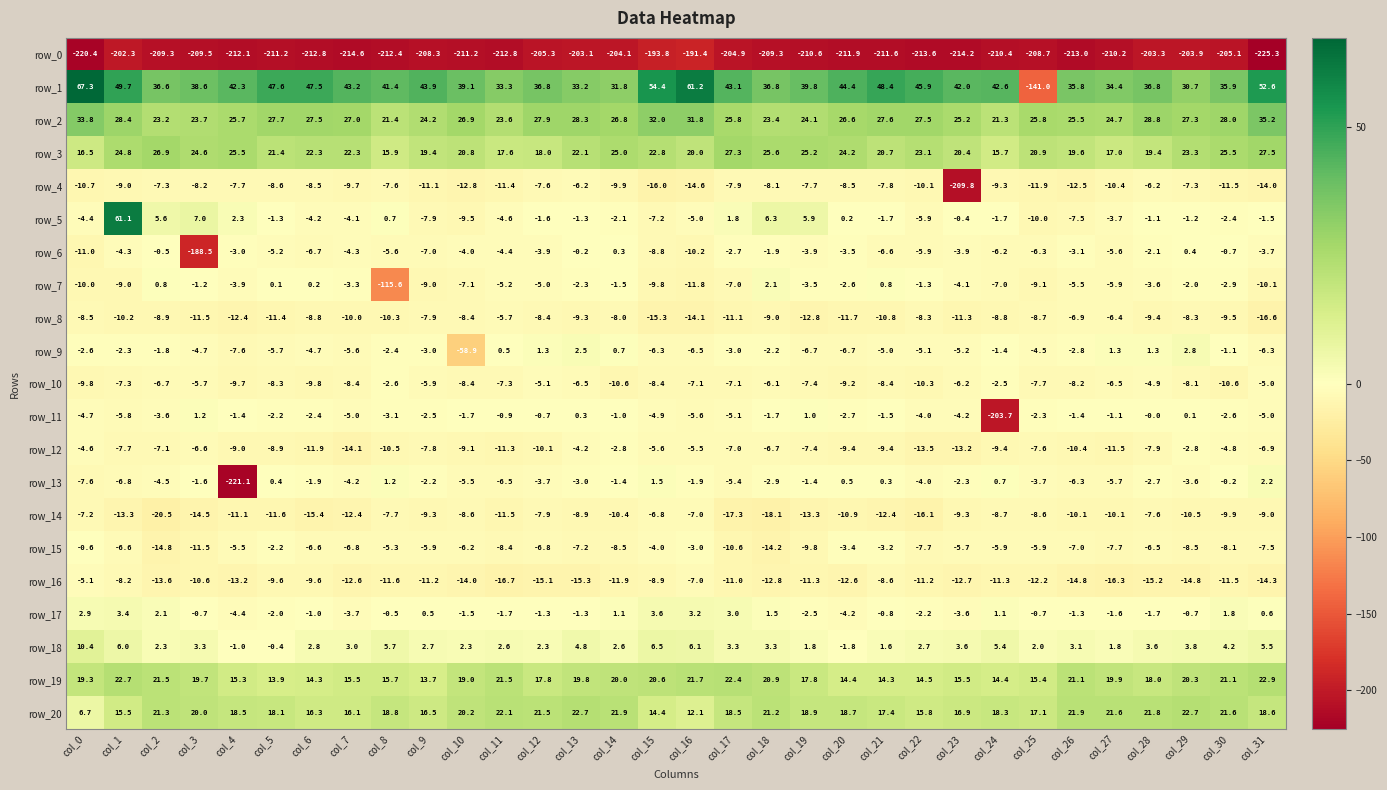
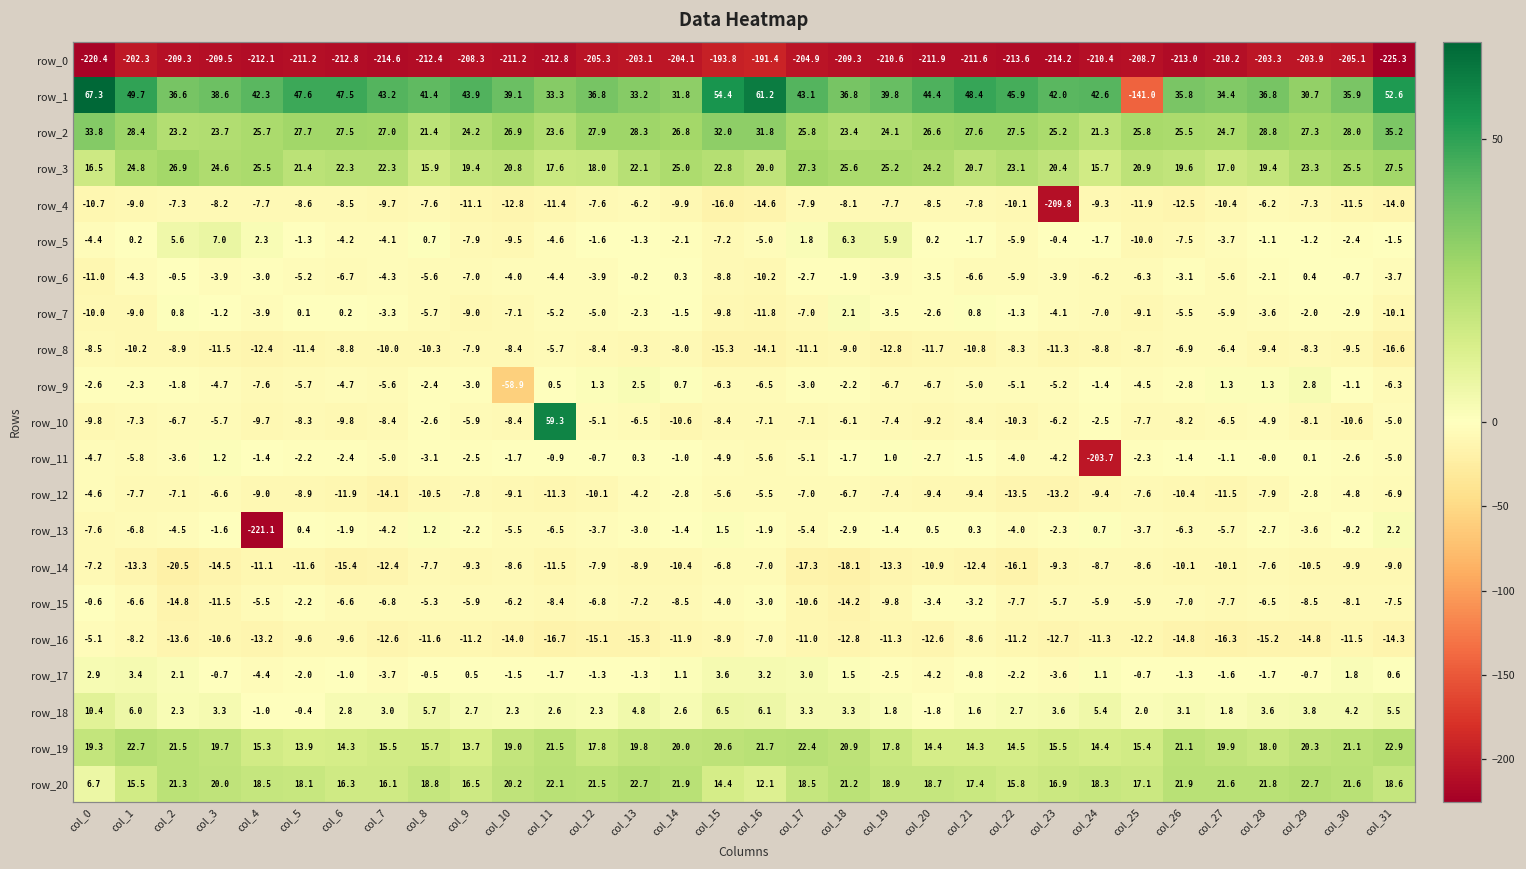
row_5, col_1: 61.1 -> 0.2
row_6, col_3: -188.5 -> -3.9
row_7, col_8: -115.6 -> -5.7
row_10, col_11: -7.3 -> 59.3
